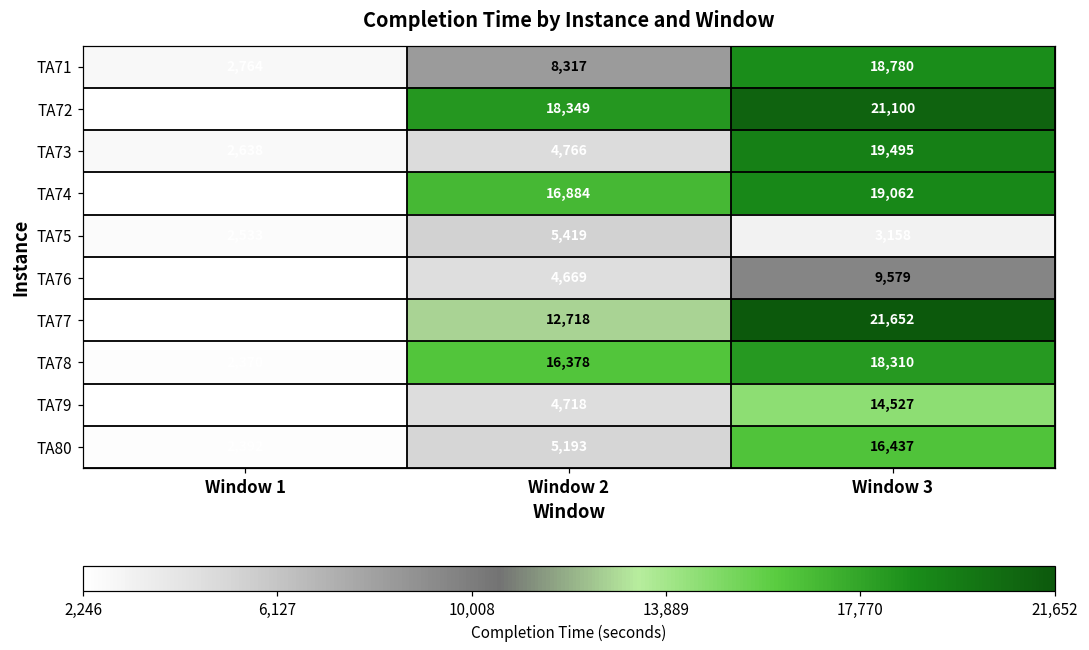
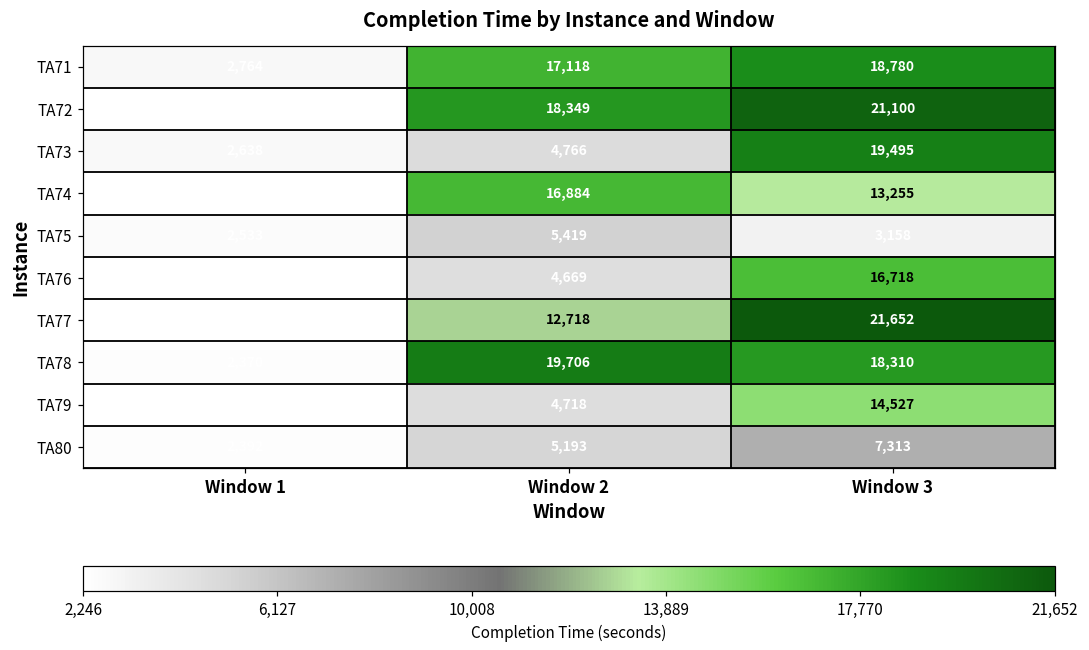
TA71, Window 2: 8,317 -> 17,118
TA74, Window 3: 19,062 -> 13,255
TA76, Window 3: 9,579 -> 16,718
TA78, Window 2: 16,378 -> 19,706
TA80, Window 3: 16,437 -> 7,313
